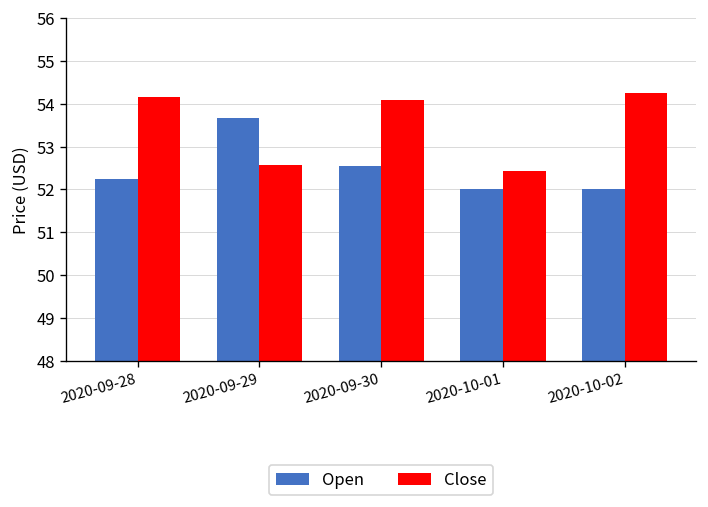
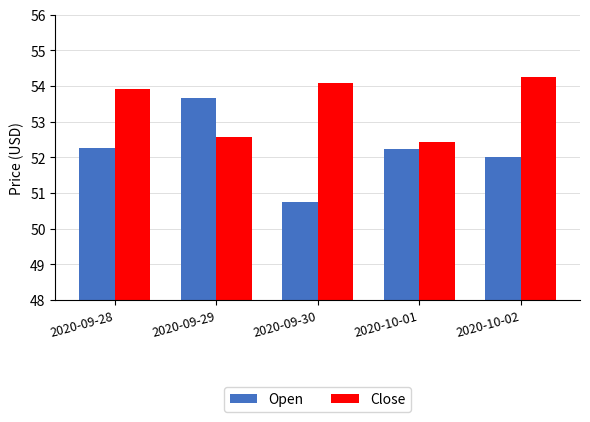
Close, 2020-09-28: 54.2 -> 53.9
Open, 2020-09-30: 52.6 -> 50.8
Open, 2020-10-01: 52.0 -> 52.2
